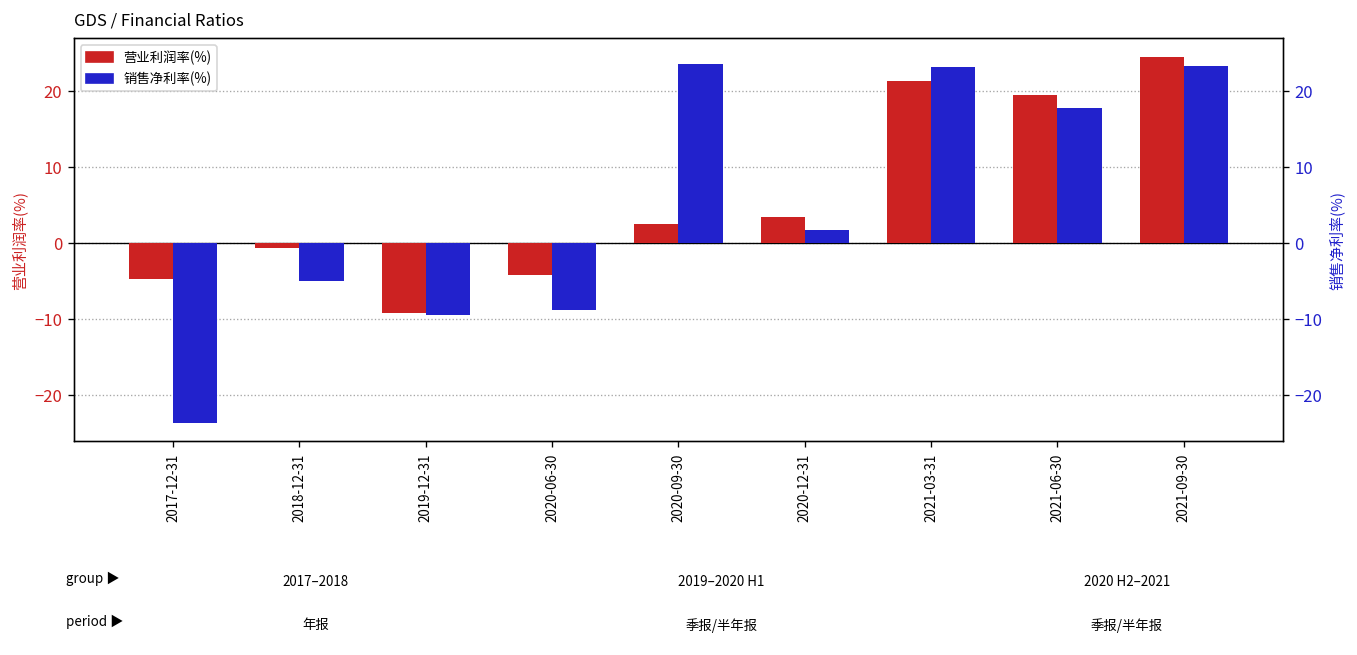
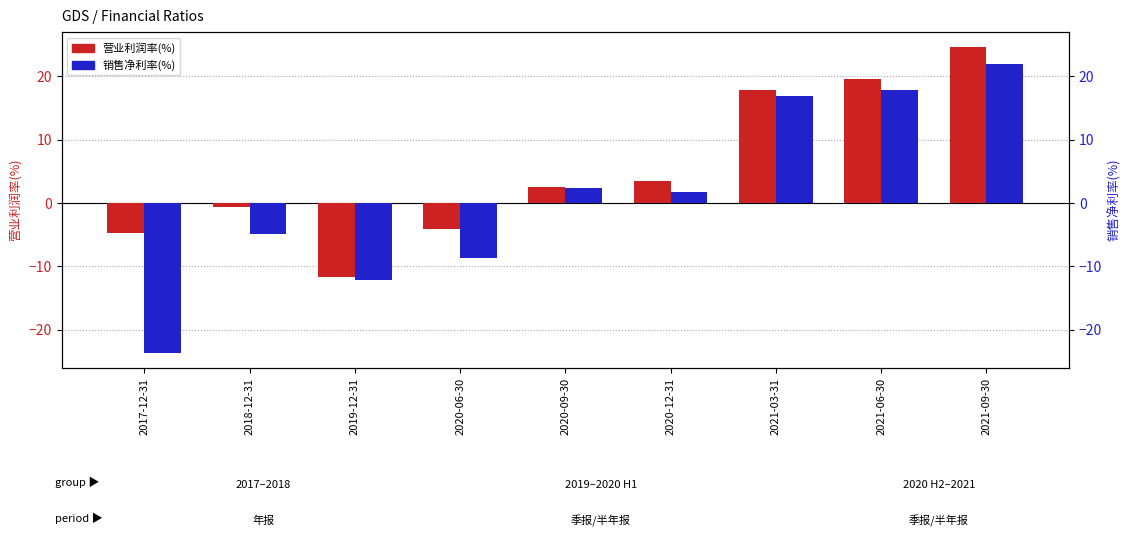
营业利润率(%), 2019-12-31: -9 -> -12
销售净利率(%), 2019-12-31: -9 -> -12
销售净利率(%), 2020-09-30: 24 -> 2
营业利润率(%), 2021-03-31: 21 -> 18
销售净利率(%), 2021-03-31: 23 -> 17
销售净利率(%), 2021-09-30: 23 -> 22
